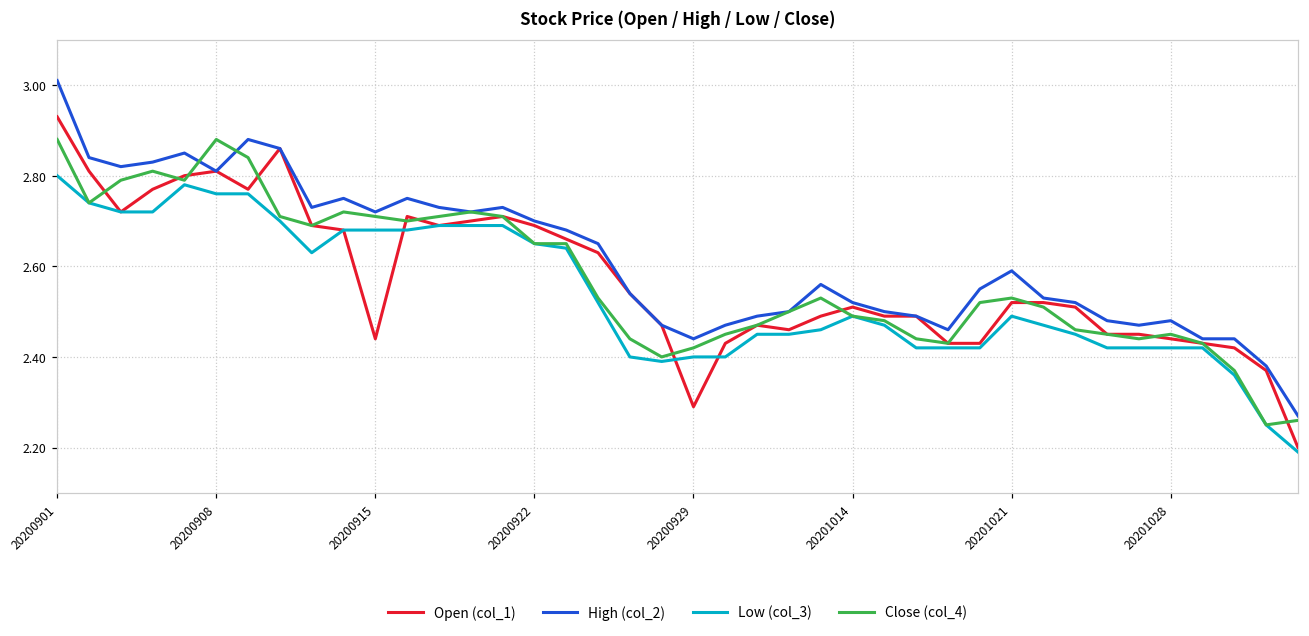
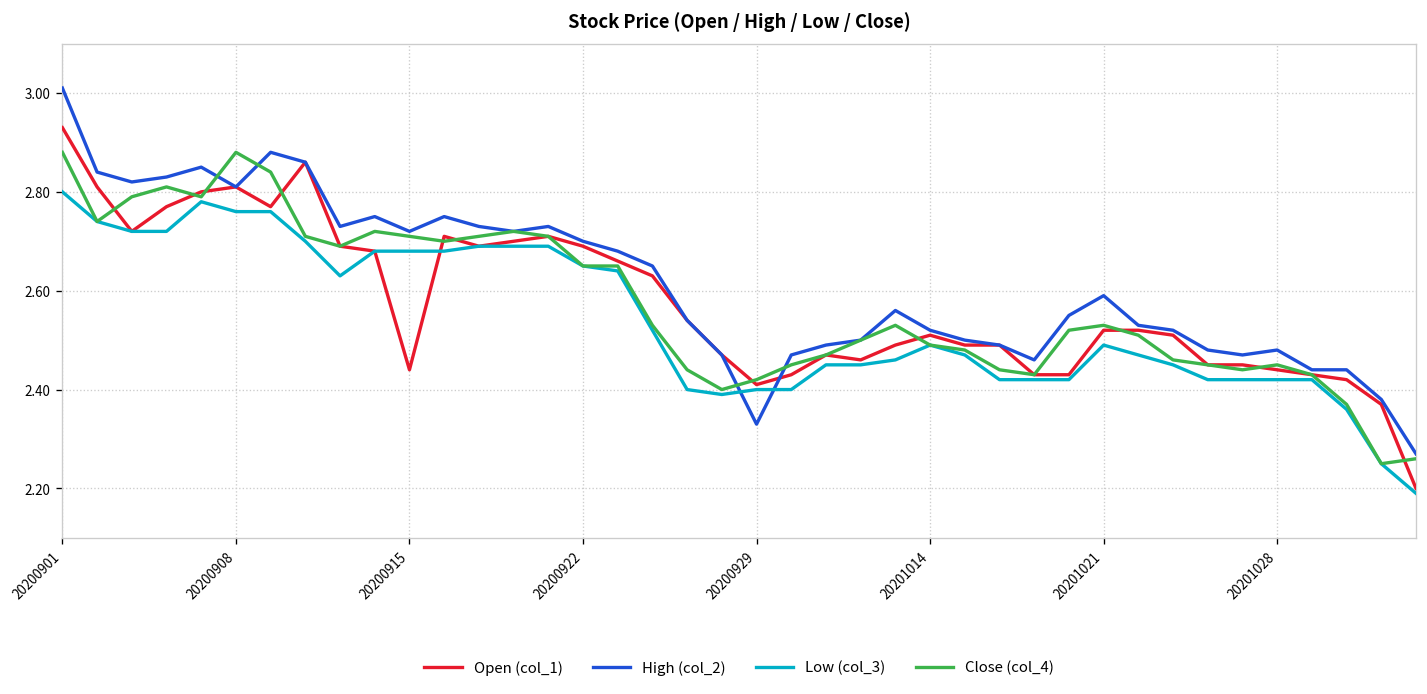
Open (col_1), 20200929: 2.29 -> 2.41
High (col_2), 20200929: 2.44 -> 2.33
